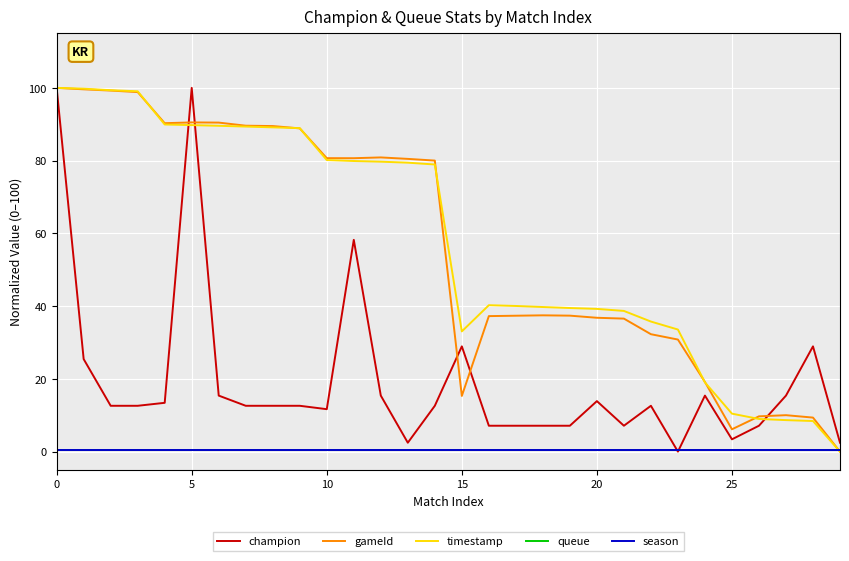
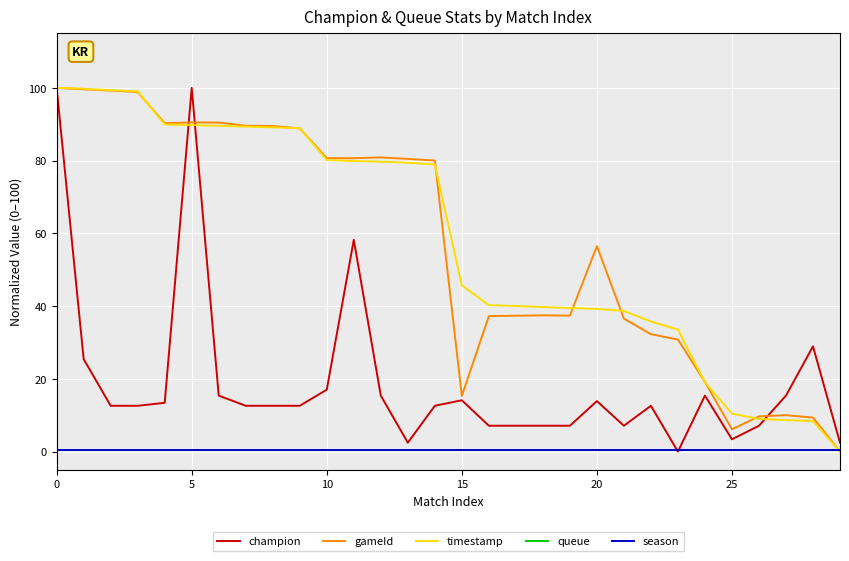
champion, 10: 12 -> 17
champion, 15: 29 -> 14
timestamp, 15: 33 -> 46
gameId, 20: 37 -> 57
